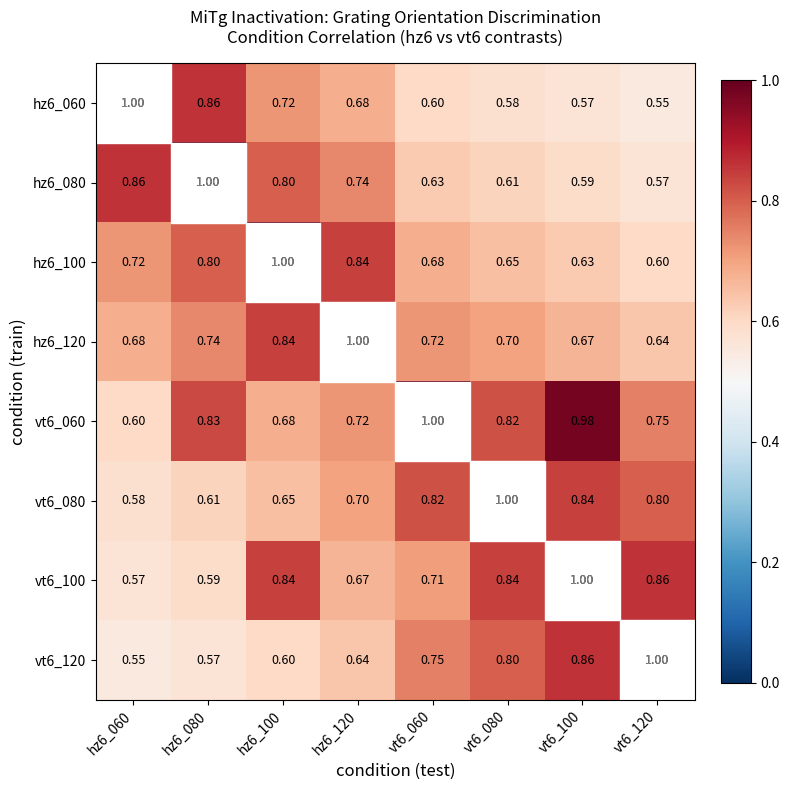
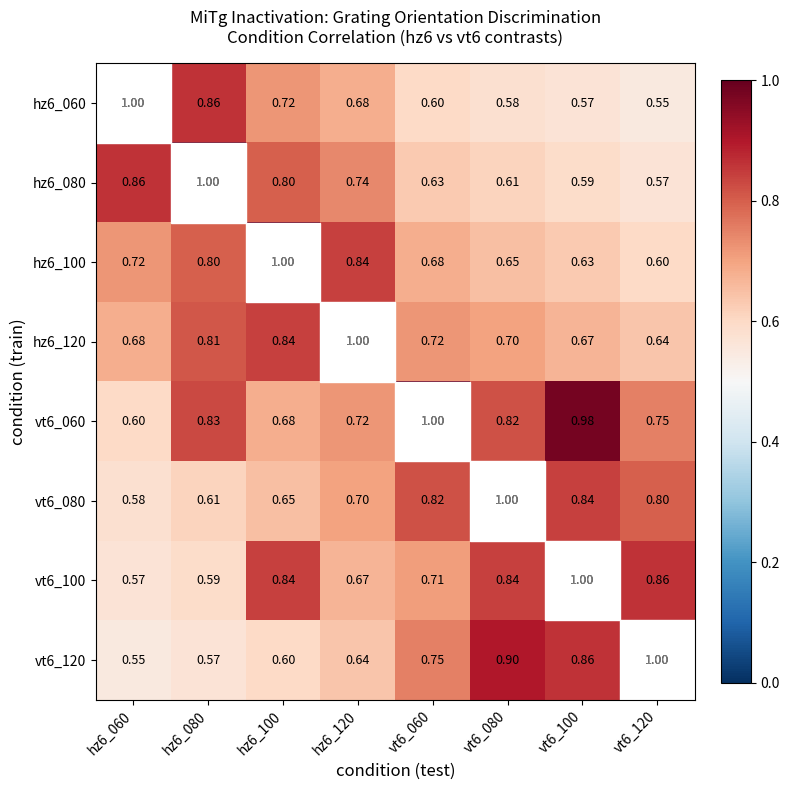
hz6_120, hz6_080: 0.74 -> 0.81
vt6_120, vt6_080: 0.80 -> 0.90
